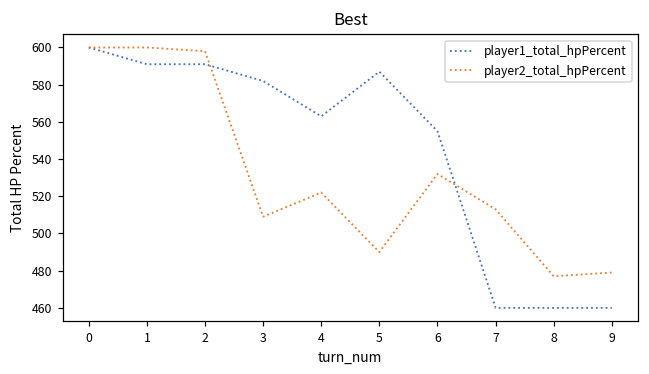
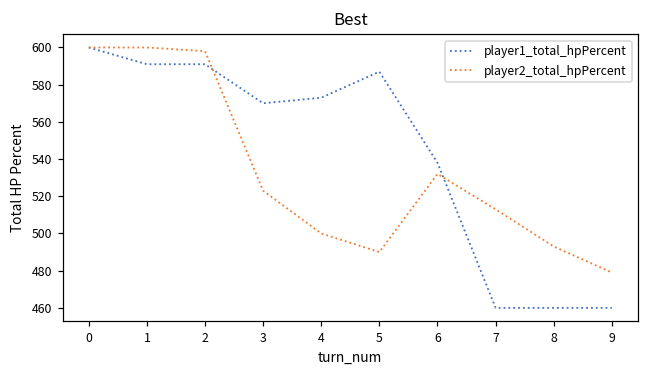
player1_total_hpPercent, 3: 582 -> 570
player2_total_hpPercent, 3: 509 -> 523
player1_total_hpPercent, 4: 563 -> 573
player2_total_hpPercent, 4: 522 -> 500
player1_total_hpPercent, 6: 555 -> 538
player2_total_hpPercent, 8: 477 -> 493
